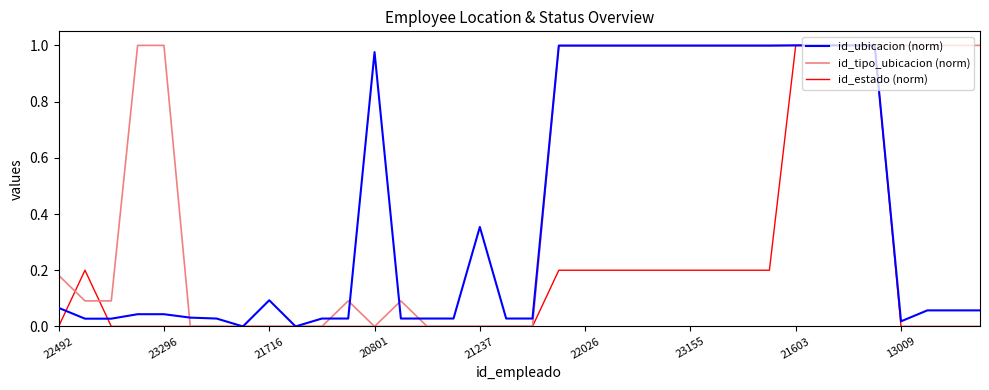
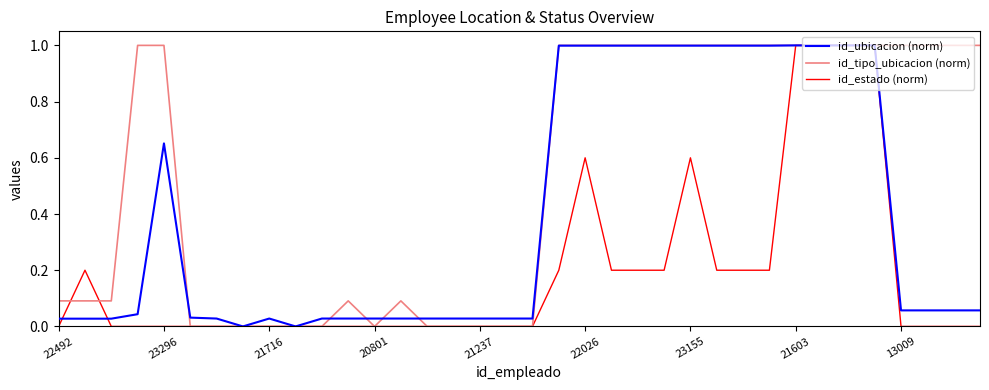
id_ubicacion (norm), 22492: 0.07 -> 0.03
id_tipo_ubicacion (norm), 22492: 0.18 -> 0.09
id_ubicacion (norm), 23296: 0.04 -> 0.65
id_ubicacion (norm), 21716: 0.09 -> 0.03
id_ubicacion (norm), 20801: 0.98 -> 0.03
id_ubicacion (norm), 21237: 0.35 -> 0.03
id_estado (norm), 22026: 0.20 -> 0.60
id_estado (norm), 23155: 0.20 -> 0.60
id_ubicacion (norm), 13009: 0.02 -> 0.06
